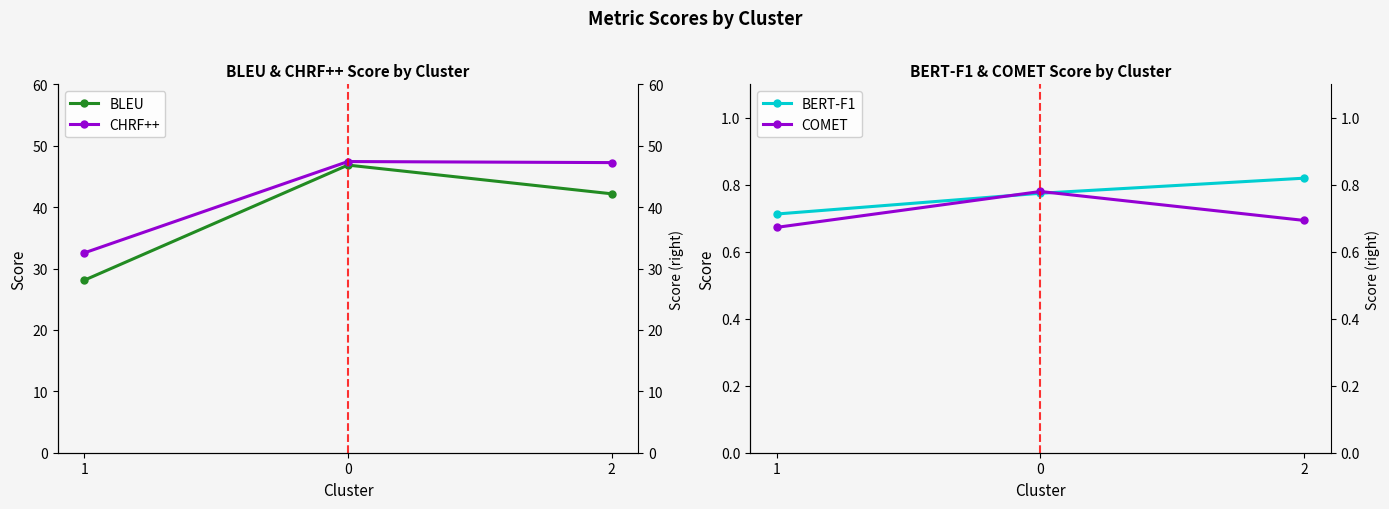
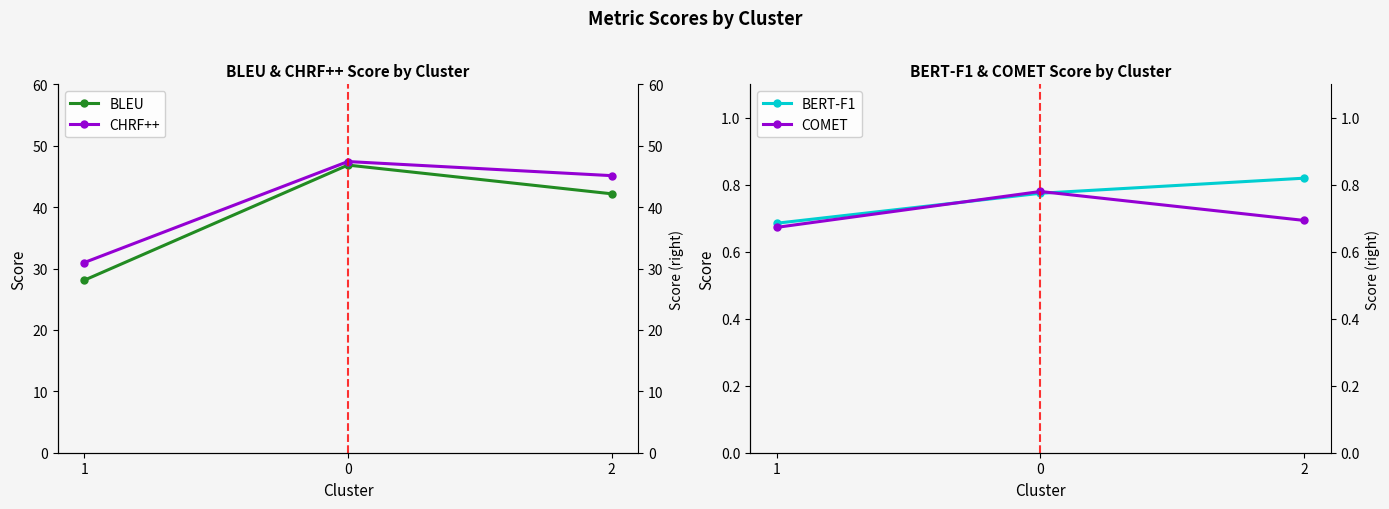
BLEU & CHRF++ Score by Cluster, CHRF++, 1: 33 -> 31
BLEU & CHRF++ Score by Cluster, CHRF++, 2: 47 -> 45
BERT-F1 & COMET Score by Cluster, BERT-F1, 1: 0.71 -> 0.69
